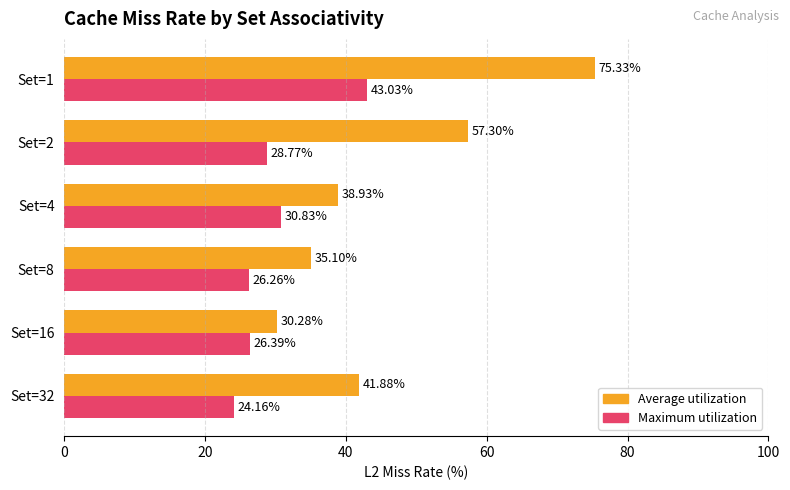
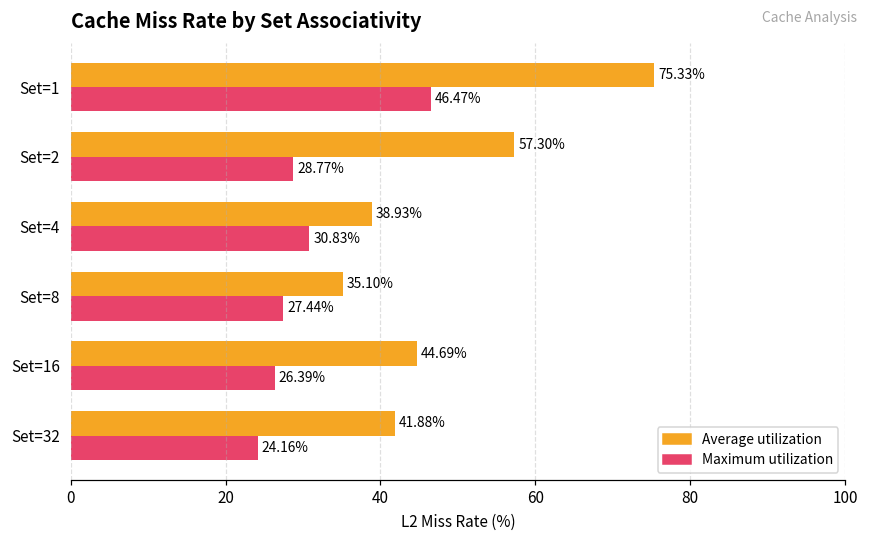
Maximum utilization, Set=1: 43.03% -> 46.47%
Maximum utilization, Set=8: 26.26% -> 27.44%
Average utilization, Set=16: 30.28% -> 44.69%
